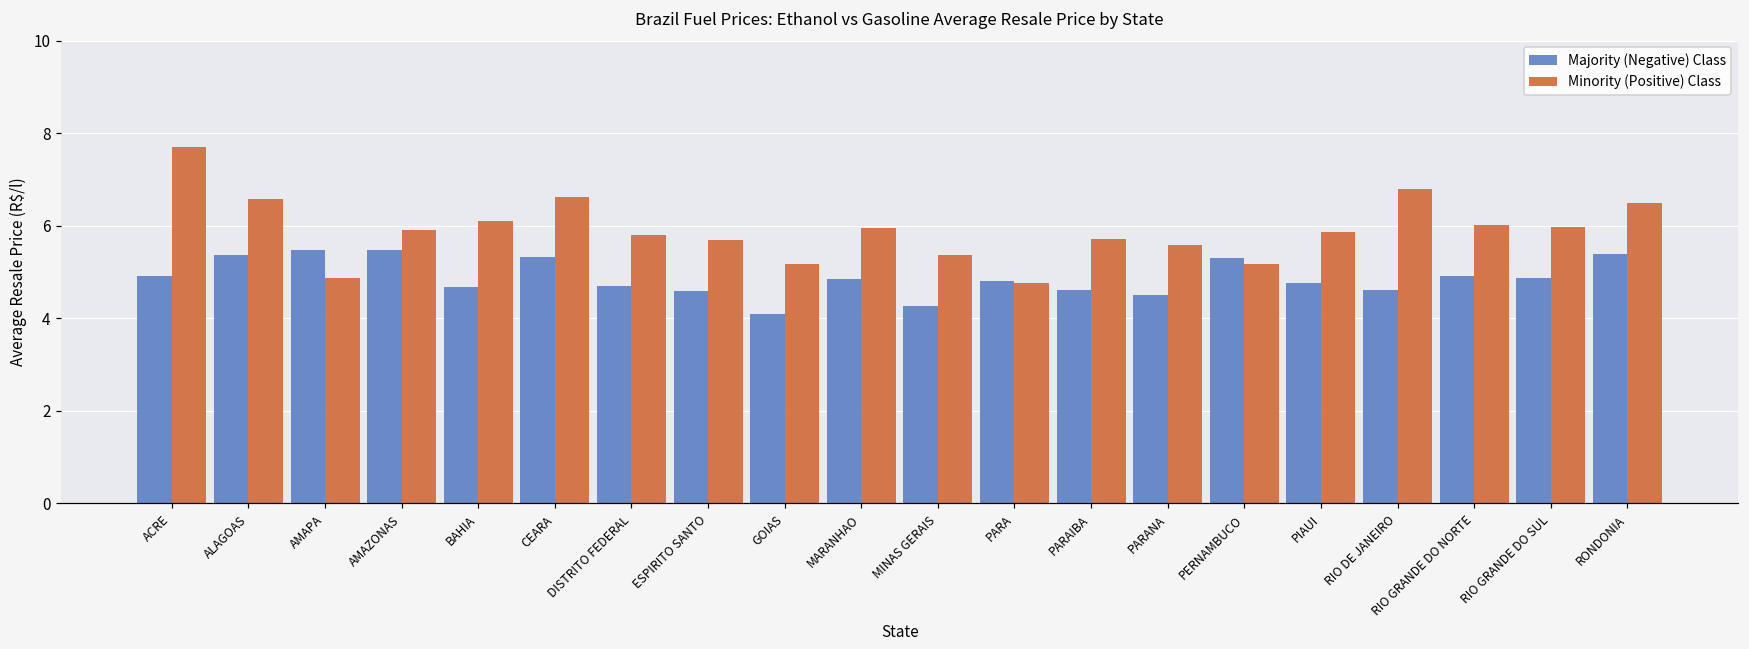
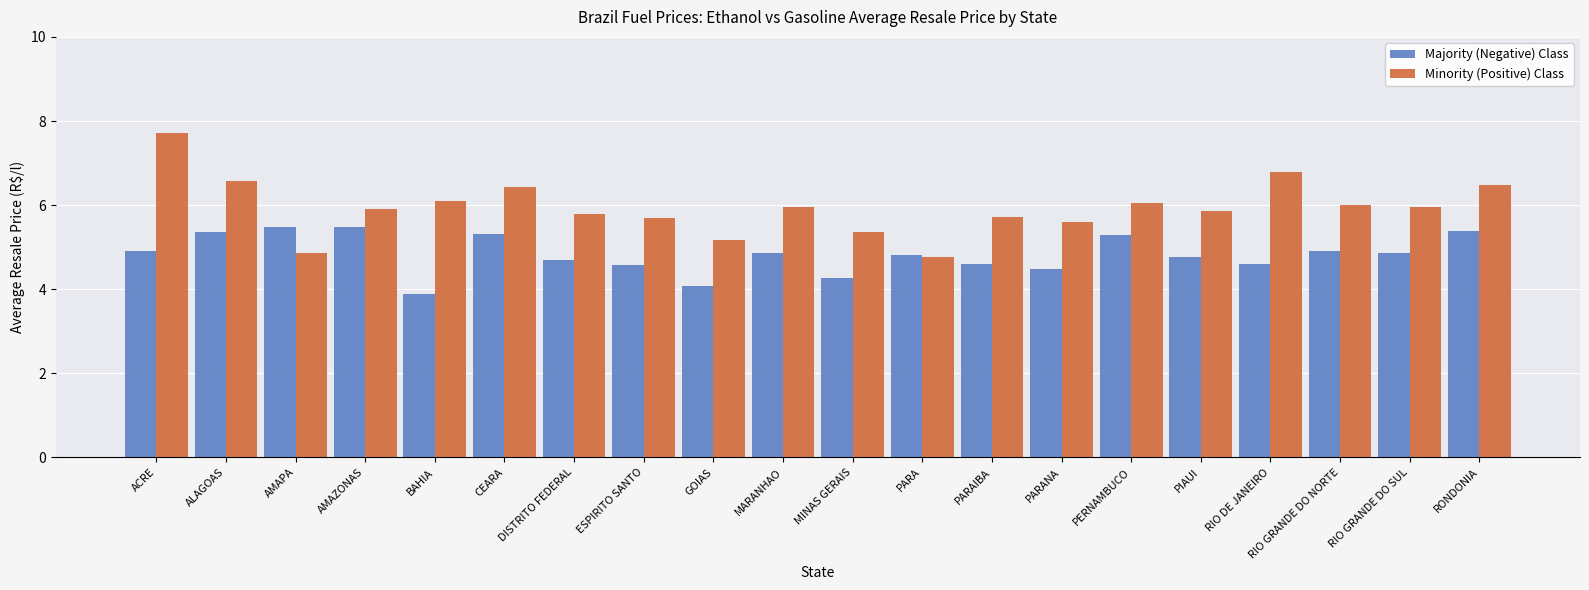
Majority (Negative) Class, BAHIA: 4.7 -> 3.9
Minority (Positive) Class, CEARA: 6.6 -> 6.4
Minority (Positive) Class, PERNAMBUCO: 5.2 -> 6.0
